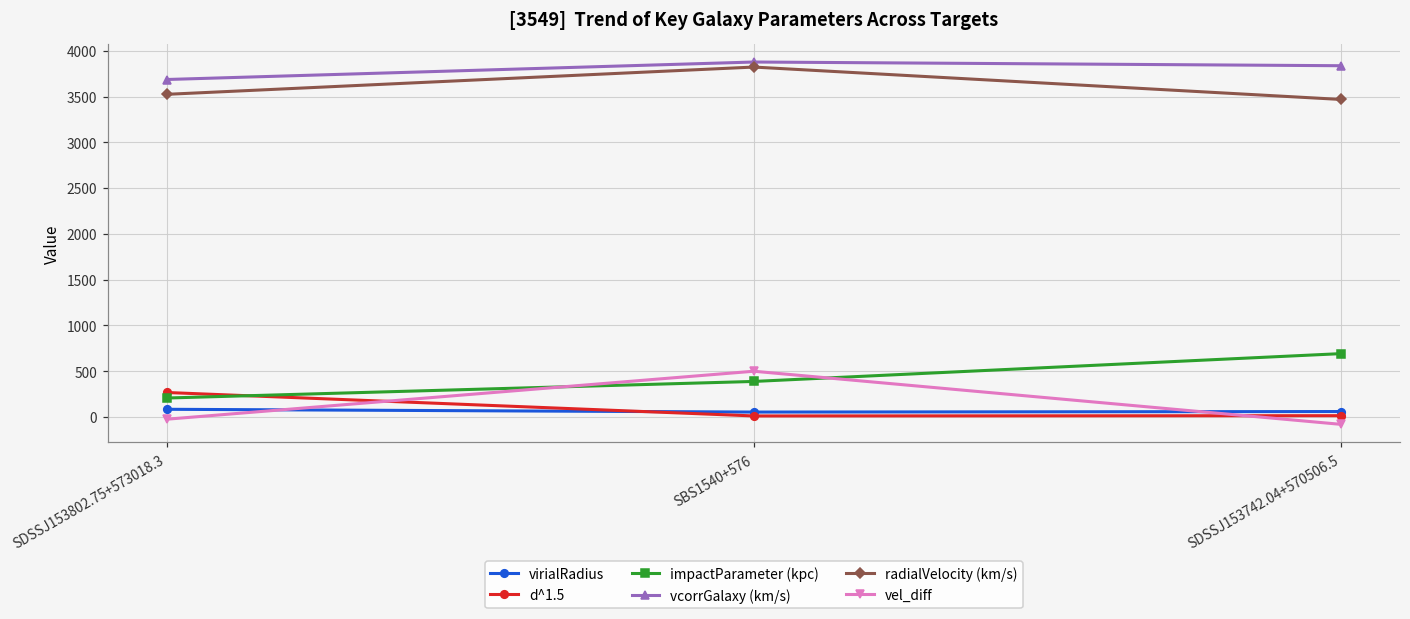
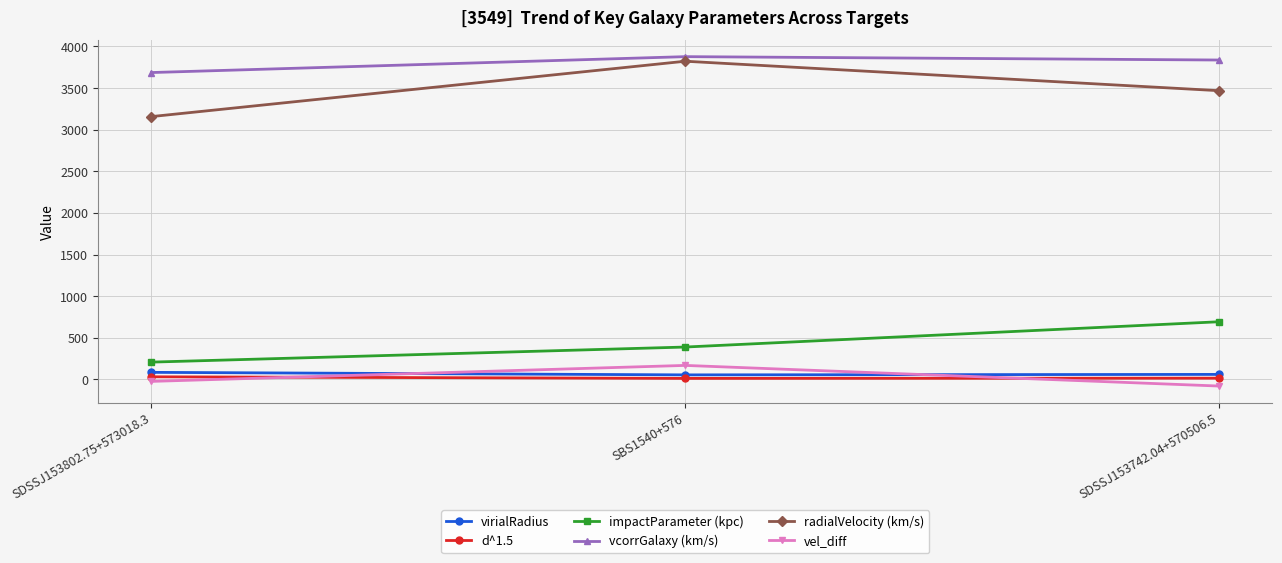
d^1.5, SDSSJ153802.75+573018.3: 300 -> 0
radialVelocity (km/s), SDSSJ153802.75+573018.3: 3500 -> 3200
vel_diff, SBS1540+576: 500 -> 200
